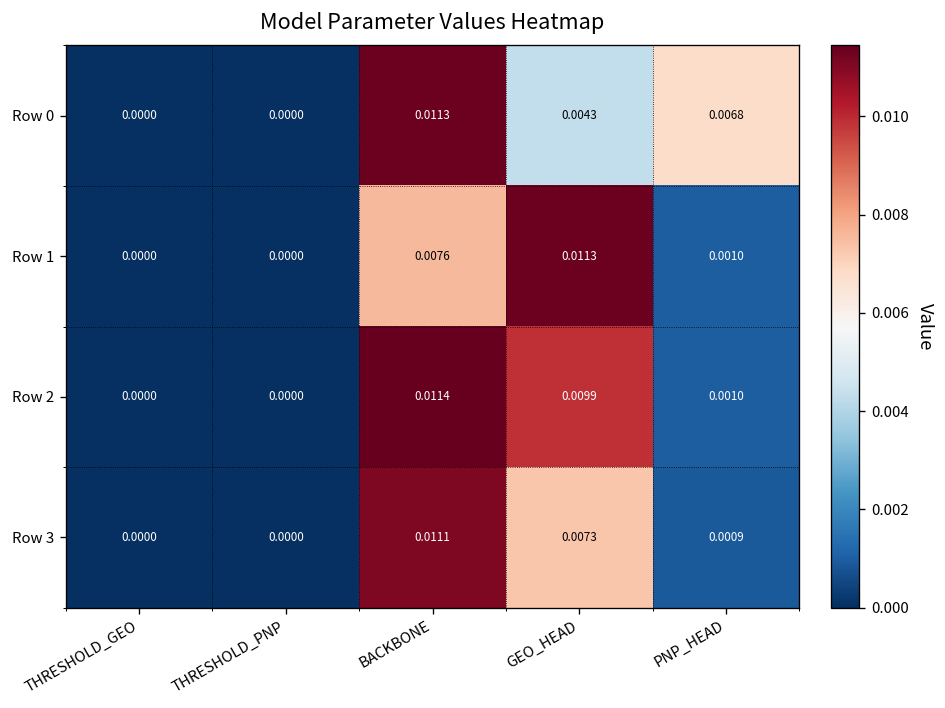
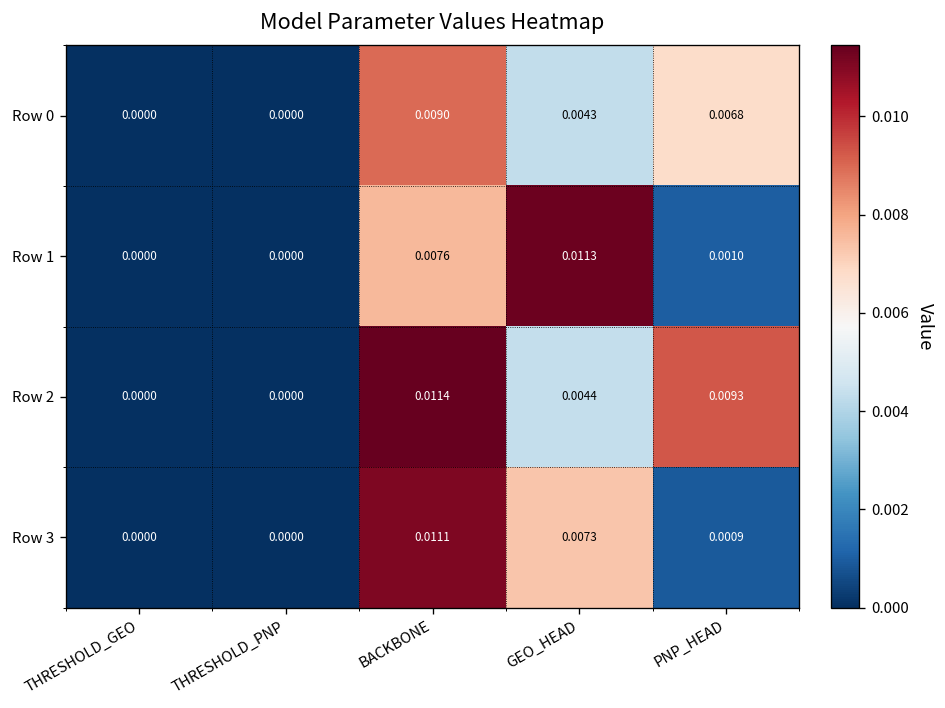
Row 0, BACKBONE: 0.0113 -> 0.0090
Row 2, GEO_HEAD: 0.0099 -> 0.0044
Row 2, PNP_HEAD: 0.0010 -> 0.0093
